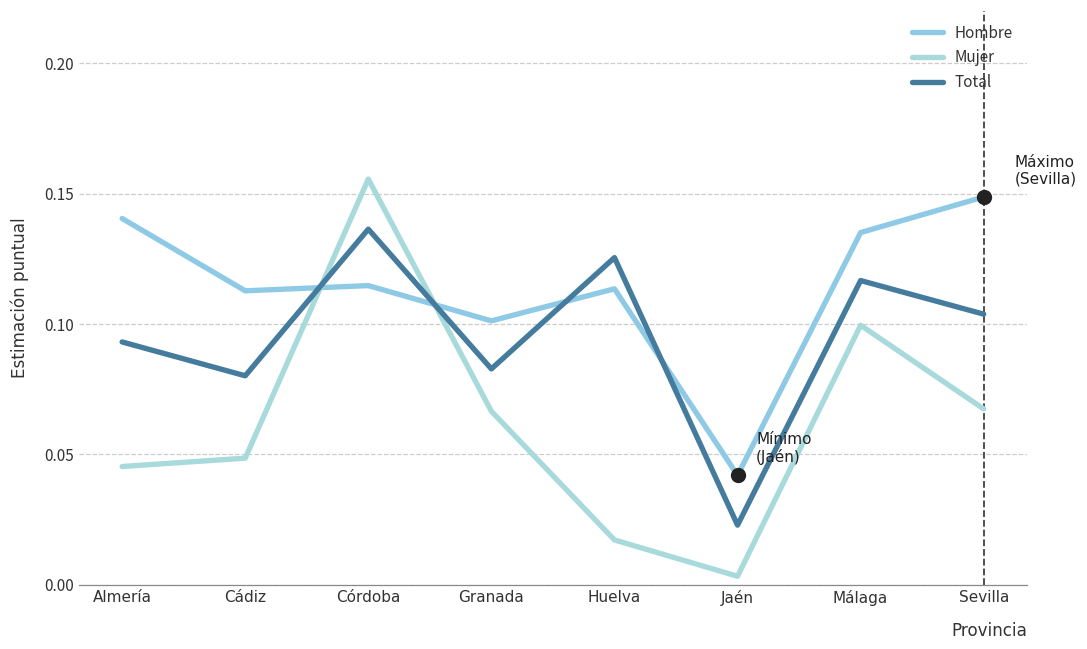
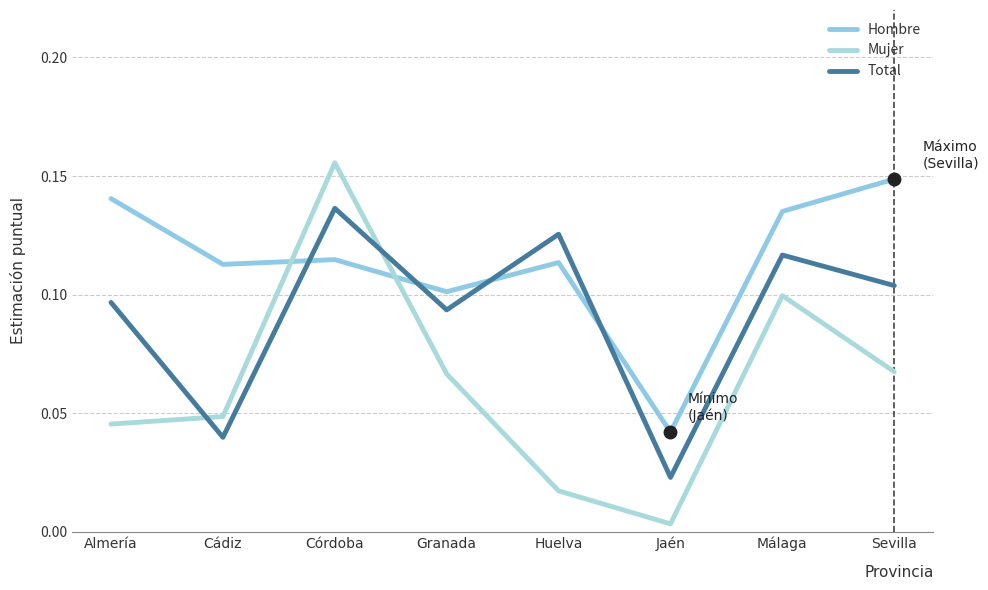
Total, Almería: 0.093 -> 0.097
Total, Cádiz: 0.080 -> 0.040
Total, Granada: 0.083 -> 0.094
